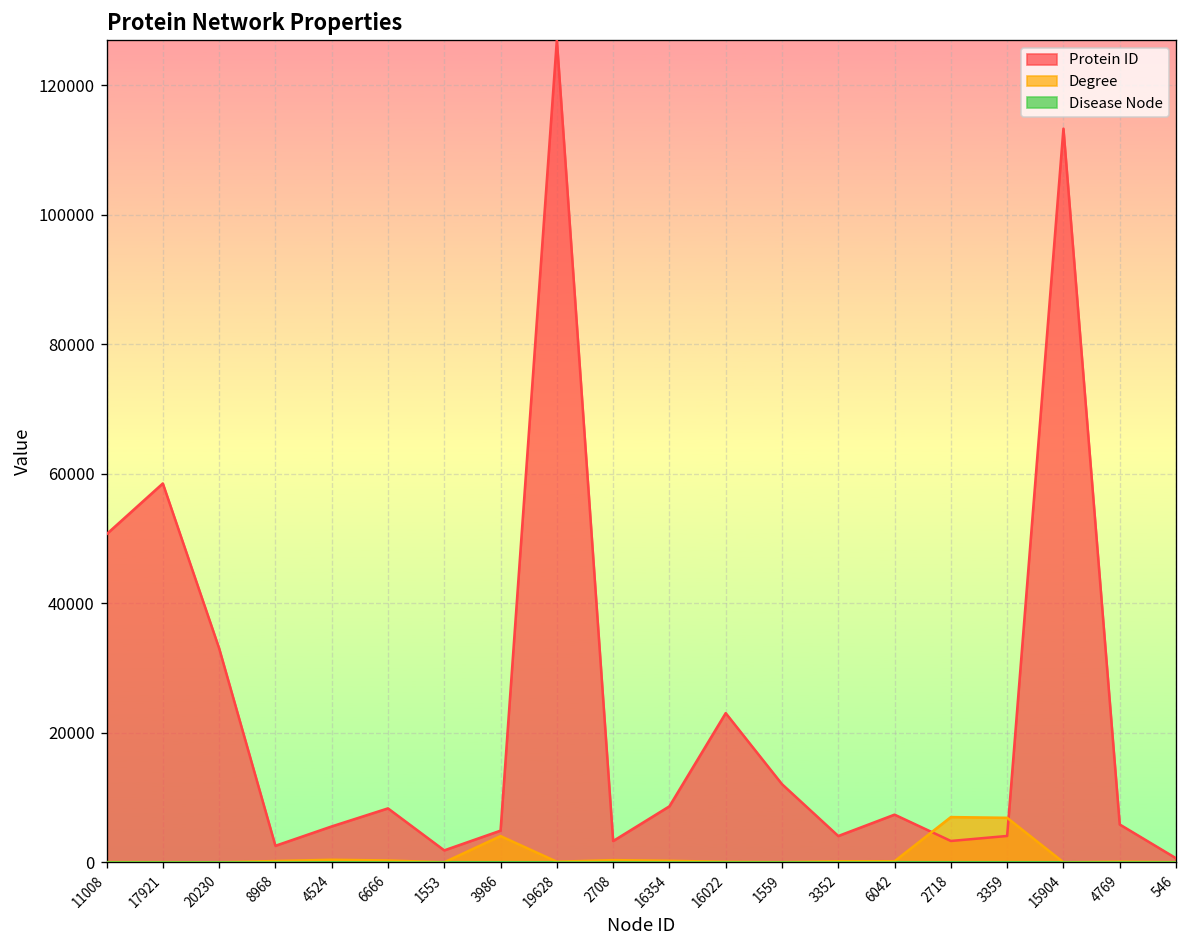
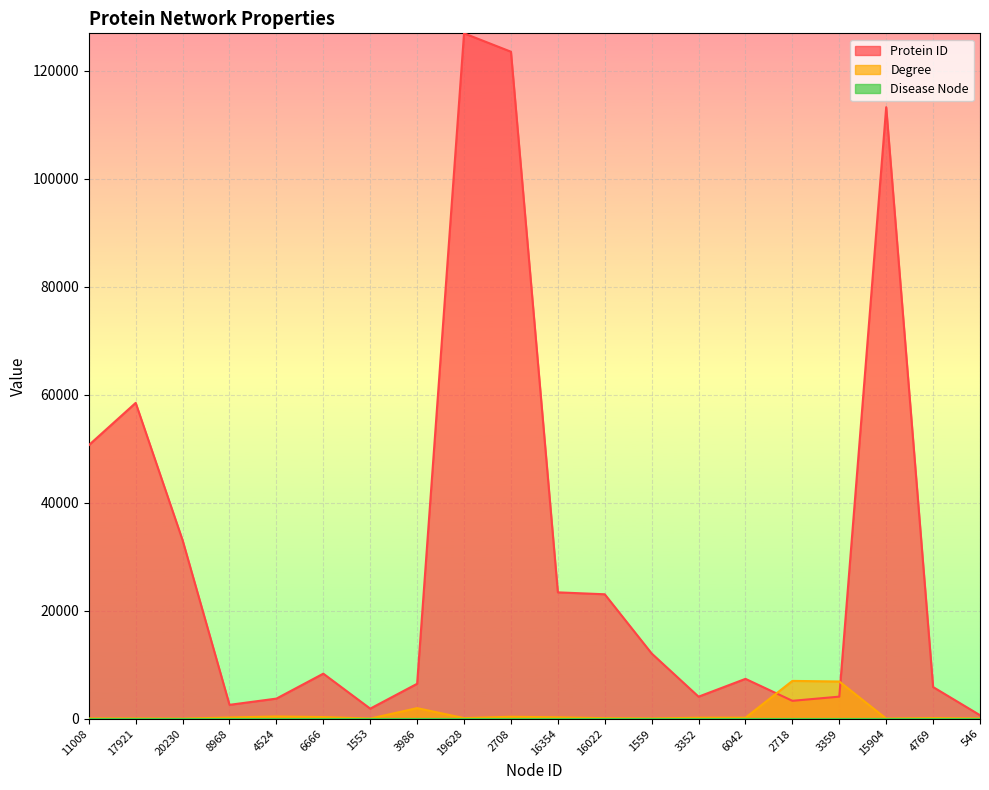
Protein ID, 4524: 6000 -> 4000
Protein ID, 3986: 5000 -> 6000
Degree, 3986: 4000 -> 2000
Protein ID, 2708: 3000 -> 124000
Protein ID, 16354: 9000 -> 23000
